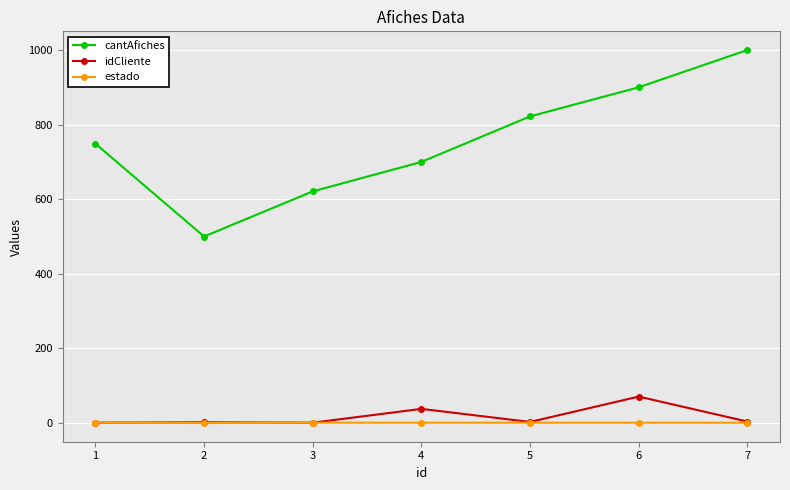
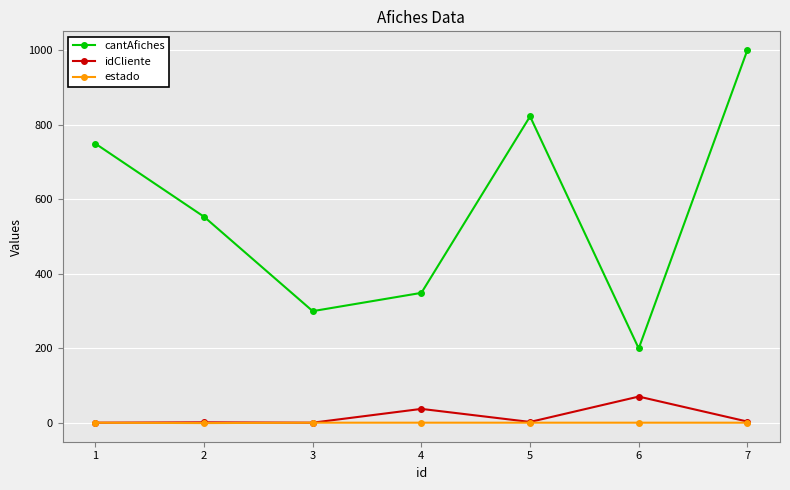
cantAfiches, 2: 500 -> 550
cantAfiches, 3: 620 -> 300
cantAfiches, 4: 700 -> 350
cantAfiches, 6: 900 -> 200
